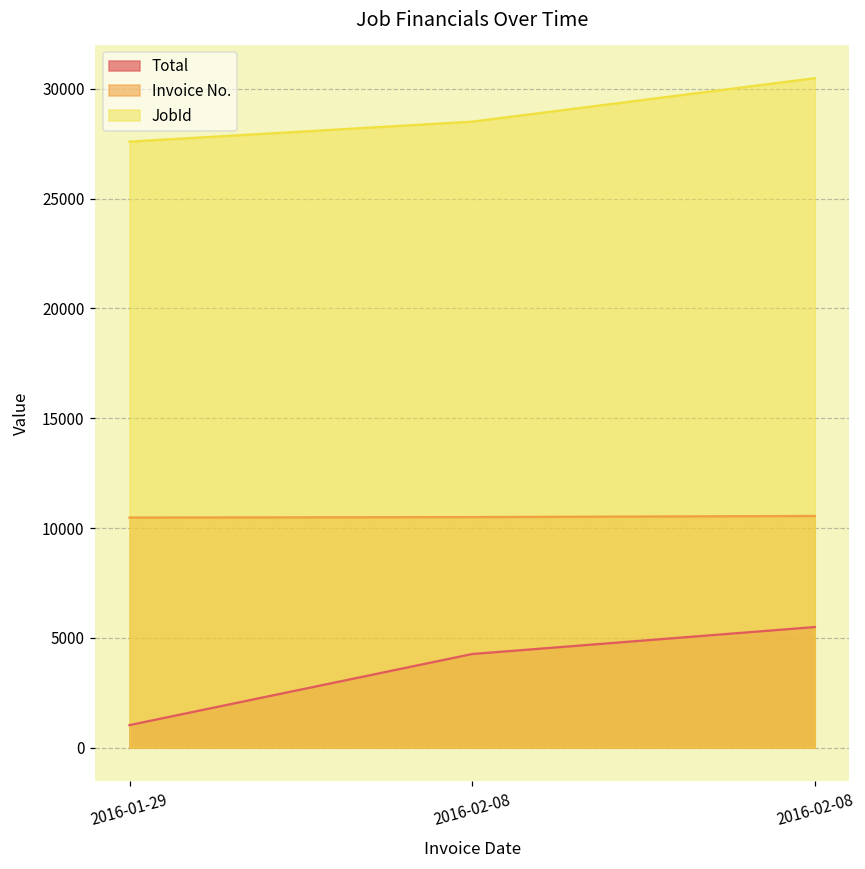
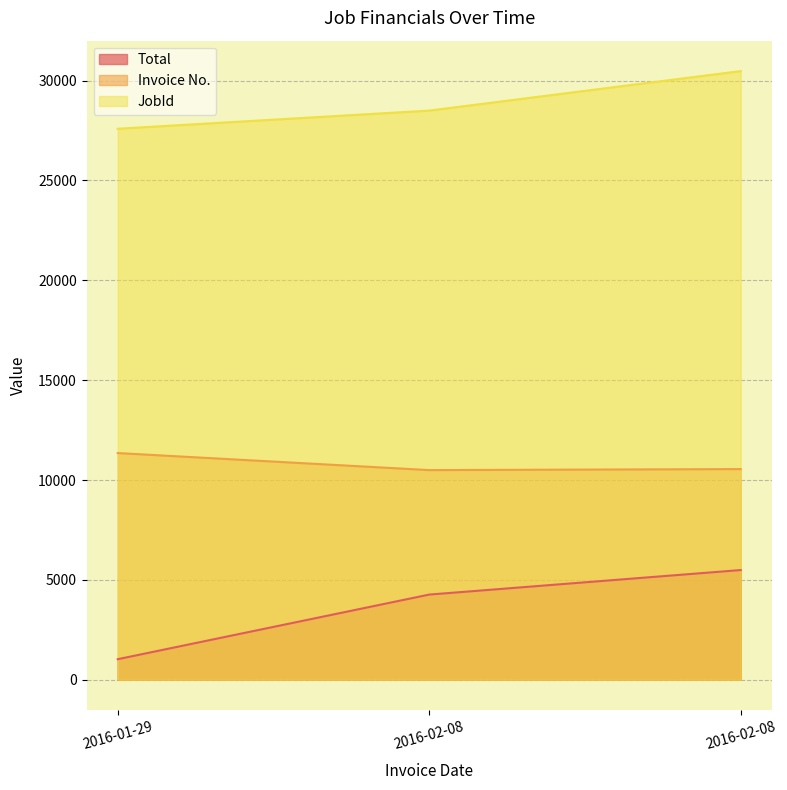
Invoice No., 2016-01-29: 10500 -> 11400
